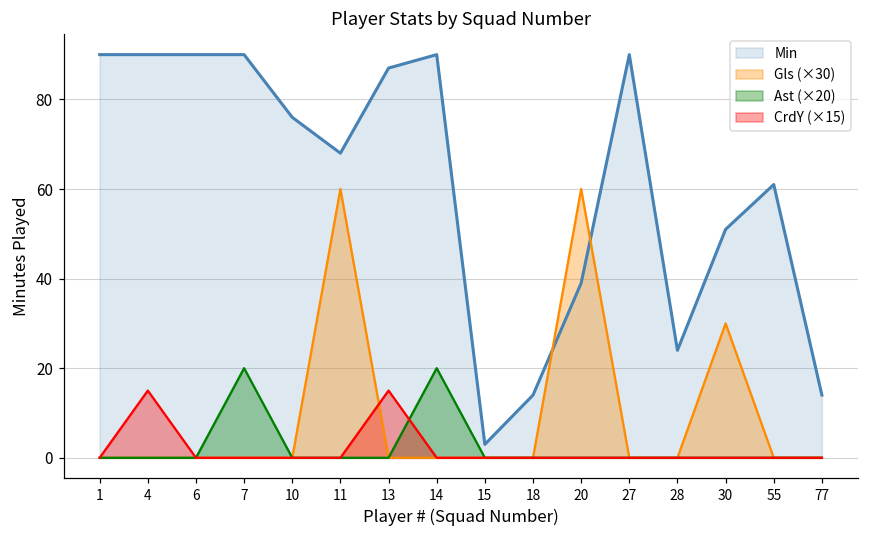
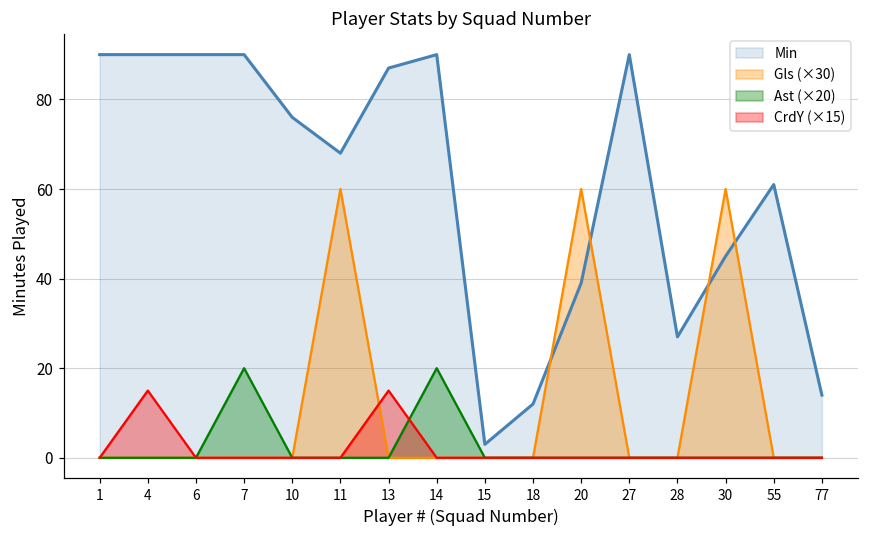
Min, 18: 14 -> 12
Min, 28: 24 -> 27
Min, 30: 51 -> 45
Gls (×30), 30: 30 -> 60
